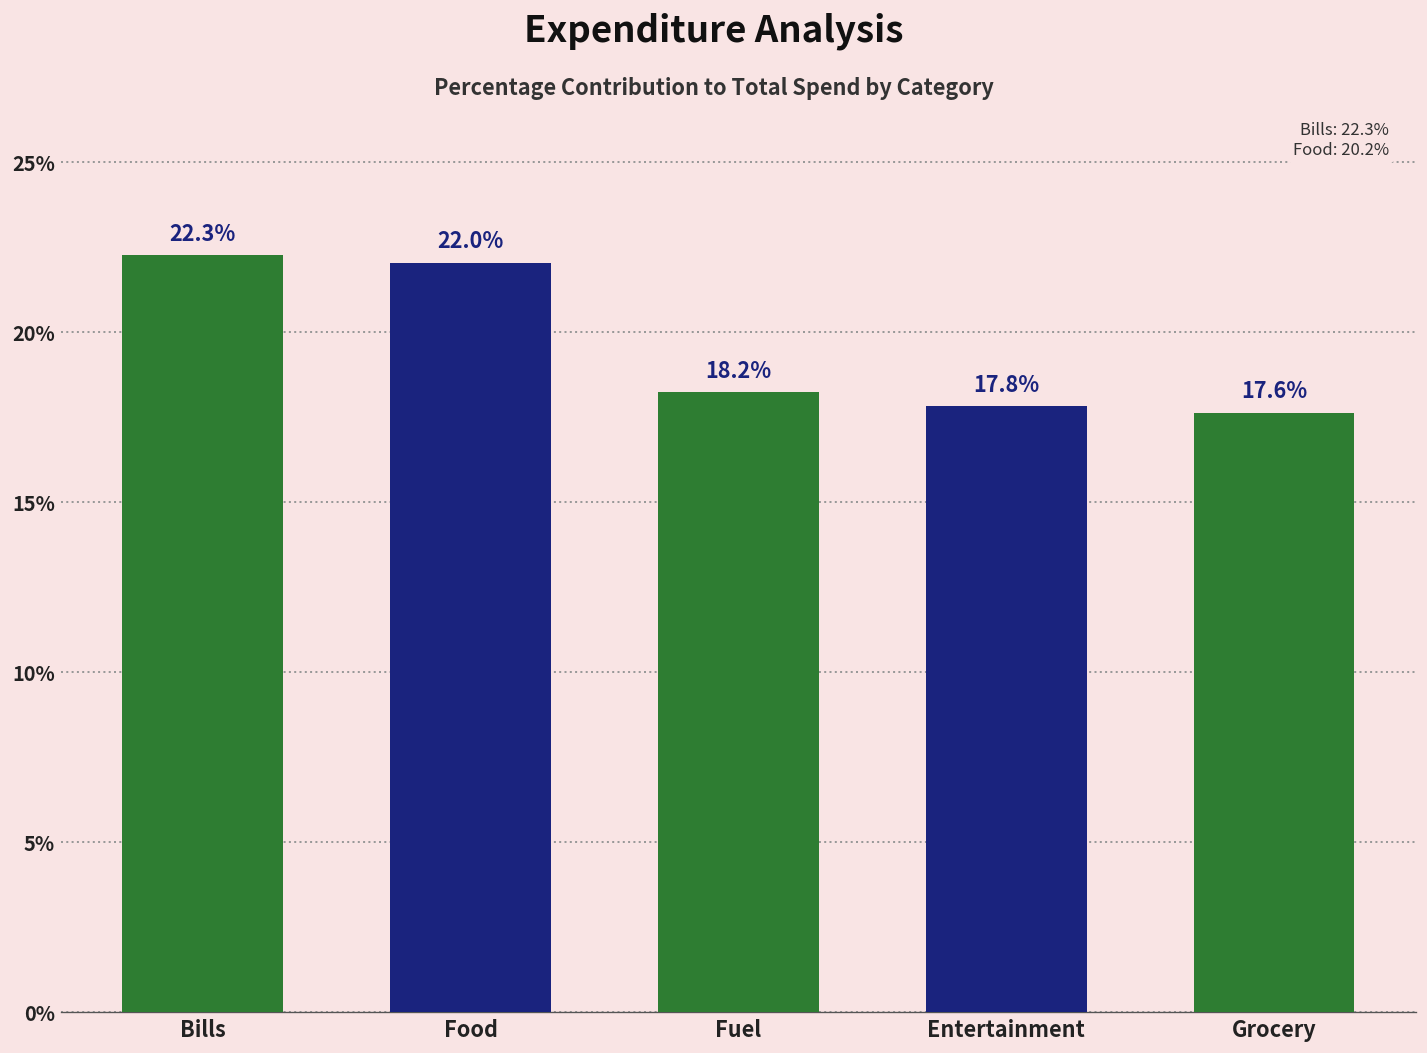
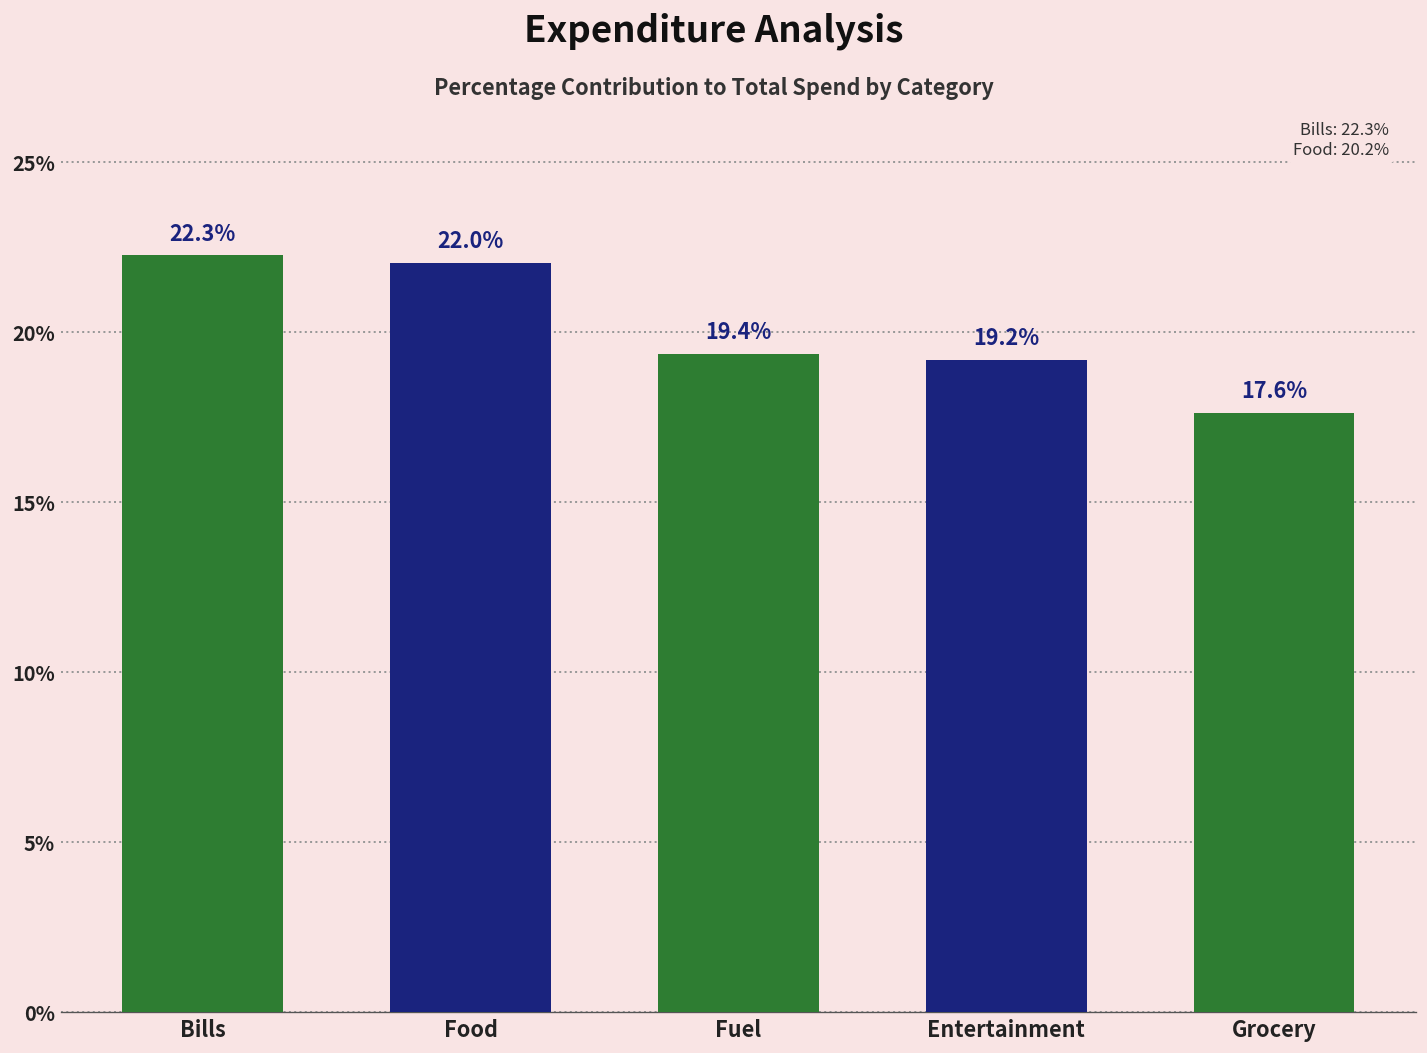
Fuel: 18.2% -> 19.4%
Entertainment: 17.8% -> 19.2%
